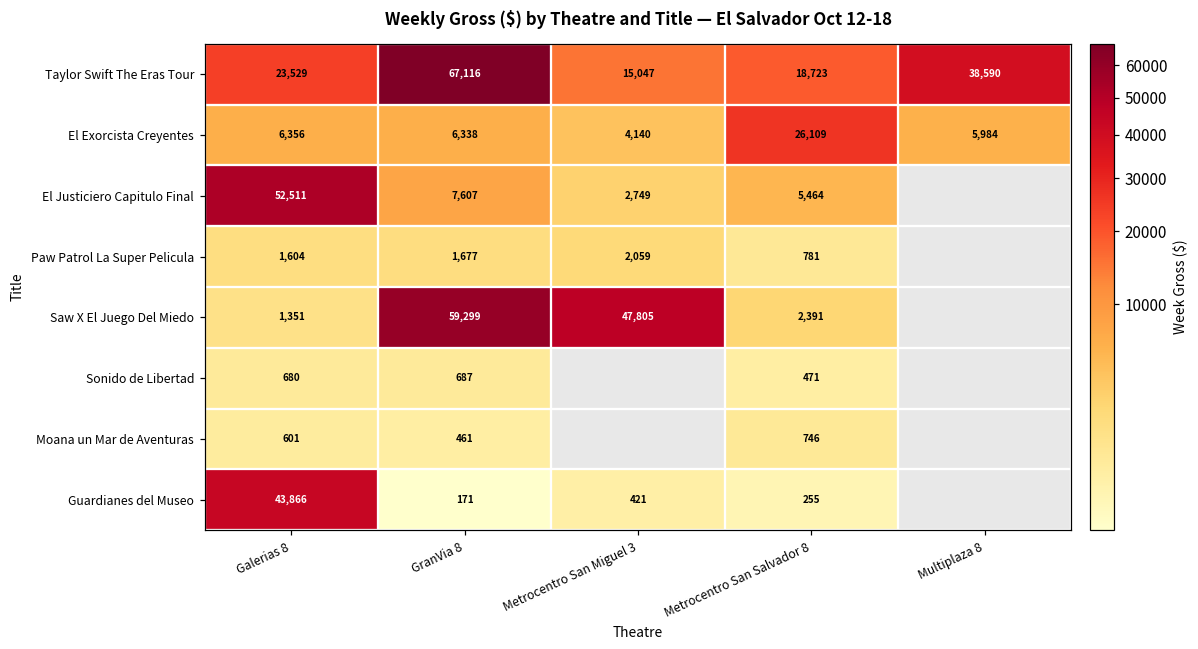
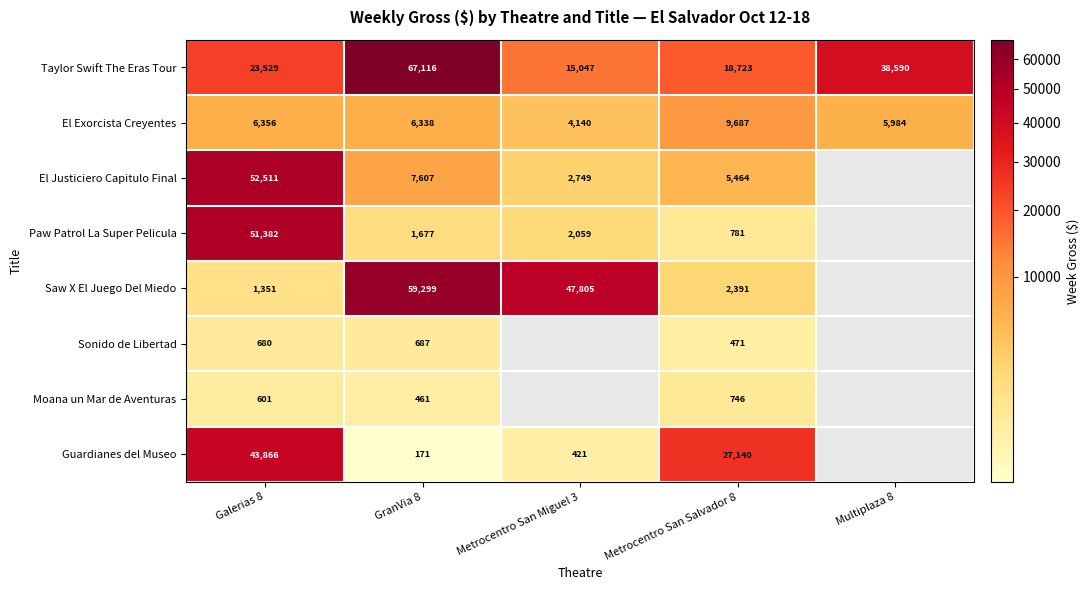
El Exorcista Creyentes, Metrocentro San Salvador 8: 26,109 -> 9,687
Paw Patrol La Super Pelicula, Galerias 8: 1,604 -> 51,382
Guardianes del Museo, Metrocentro San Salvador 8: 255 -> 27,140
